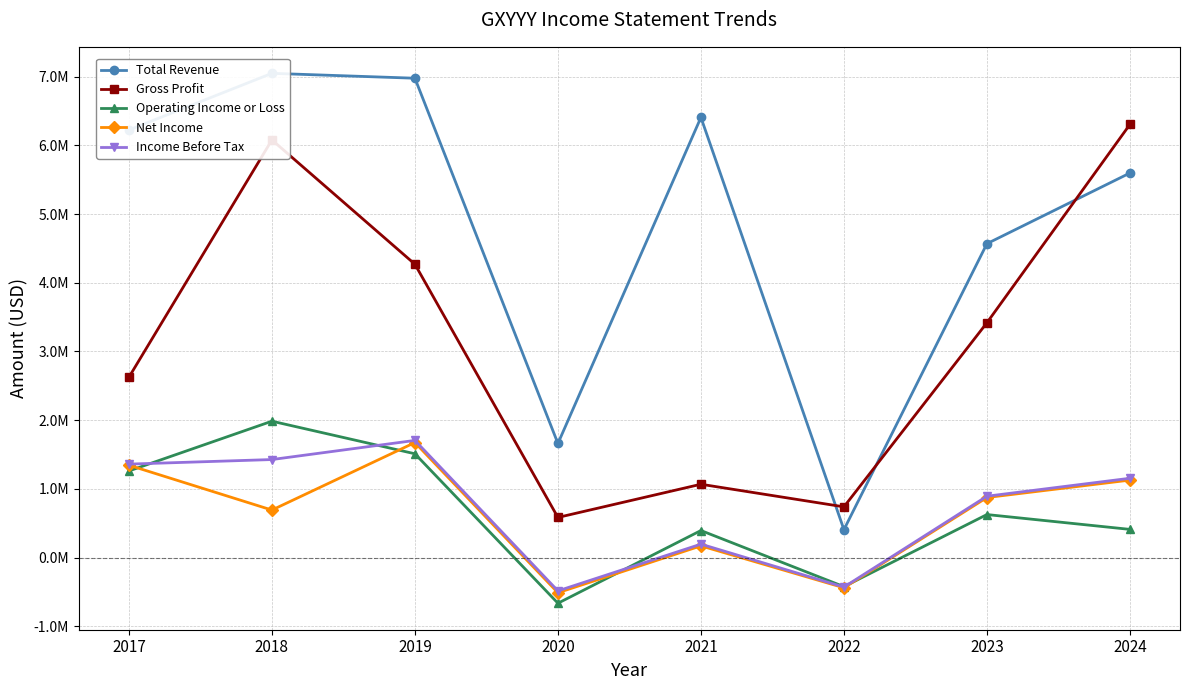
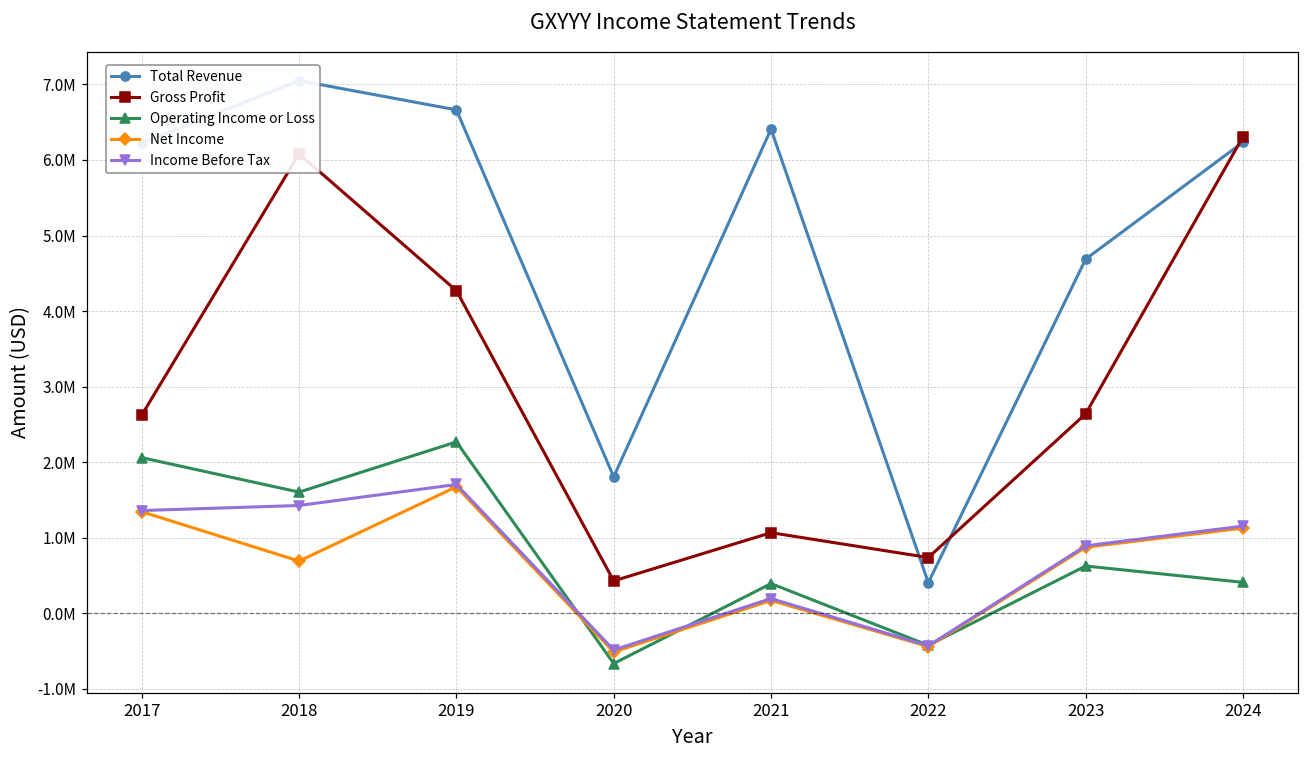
Operating Income or Loss, 2017: 1300000 -> 2100000
Operating Income or Loss, 2018: 2000000 -> 1600000
Total Revenue, 2019: 7000000 -> 6700000
Operating Income or Loss, 2019: 1500000 -> 2300000
Total Revenue, 2020: 1700000 -> 1800000
Gross Profit, 2020: 600000 -> 400000
Total Revenue, 2023: 4600000 -> 4700000
Gross Profit, 2023: 3400000 -> 2600000
Total Revenue, 2024: 5600000 -> 6200000
